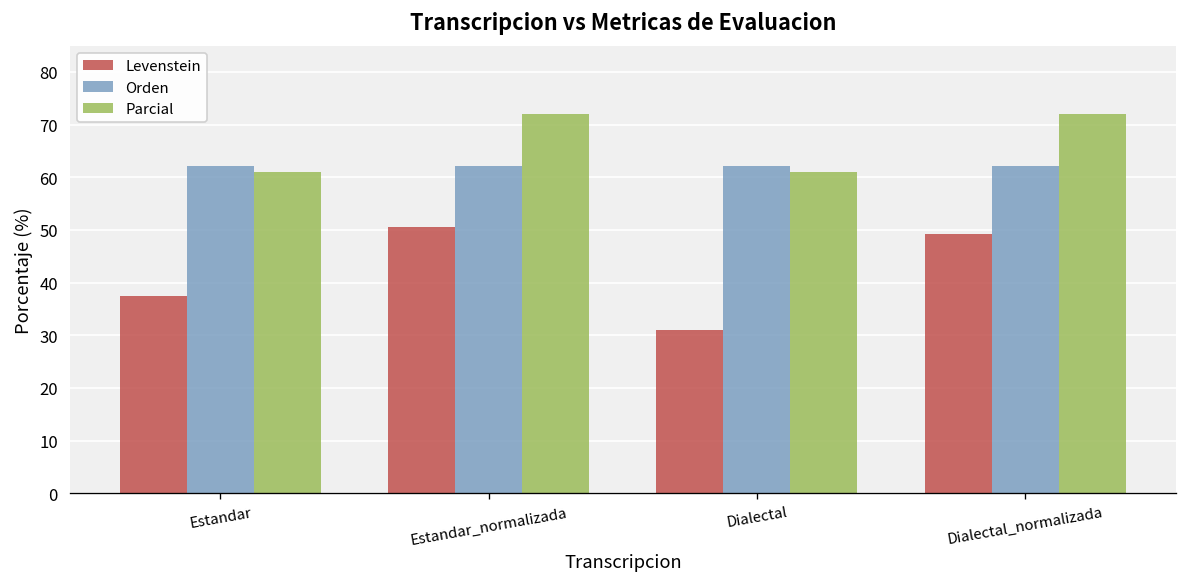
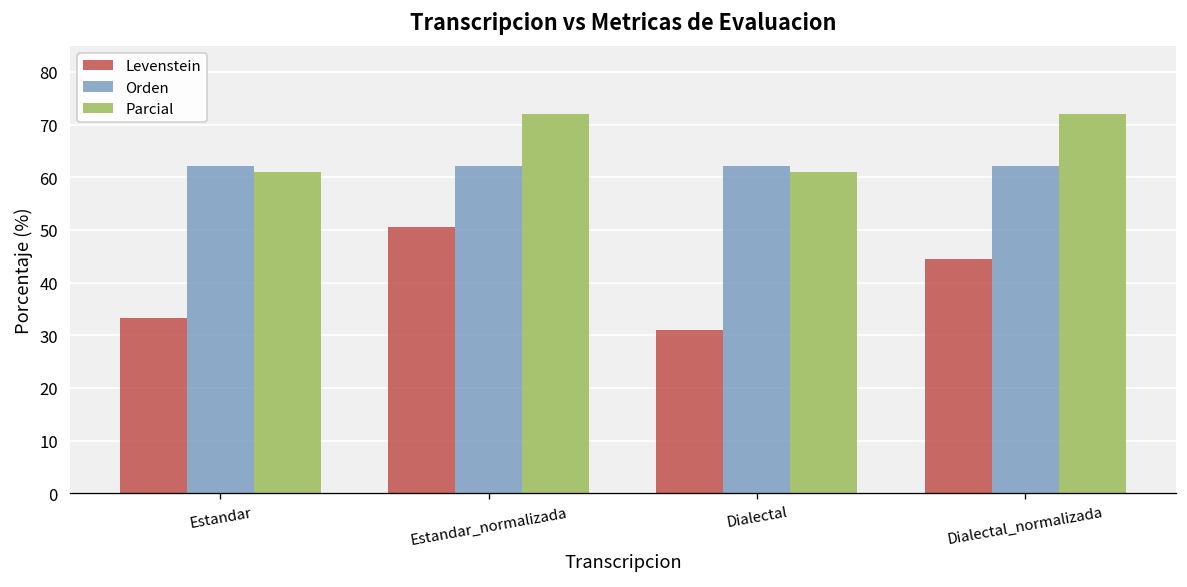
Levenstein, Estandar: 38 -> 33
Levenstein, Dialectal_normalizada: 49 -> 44
